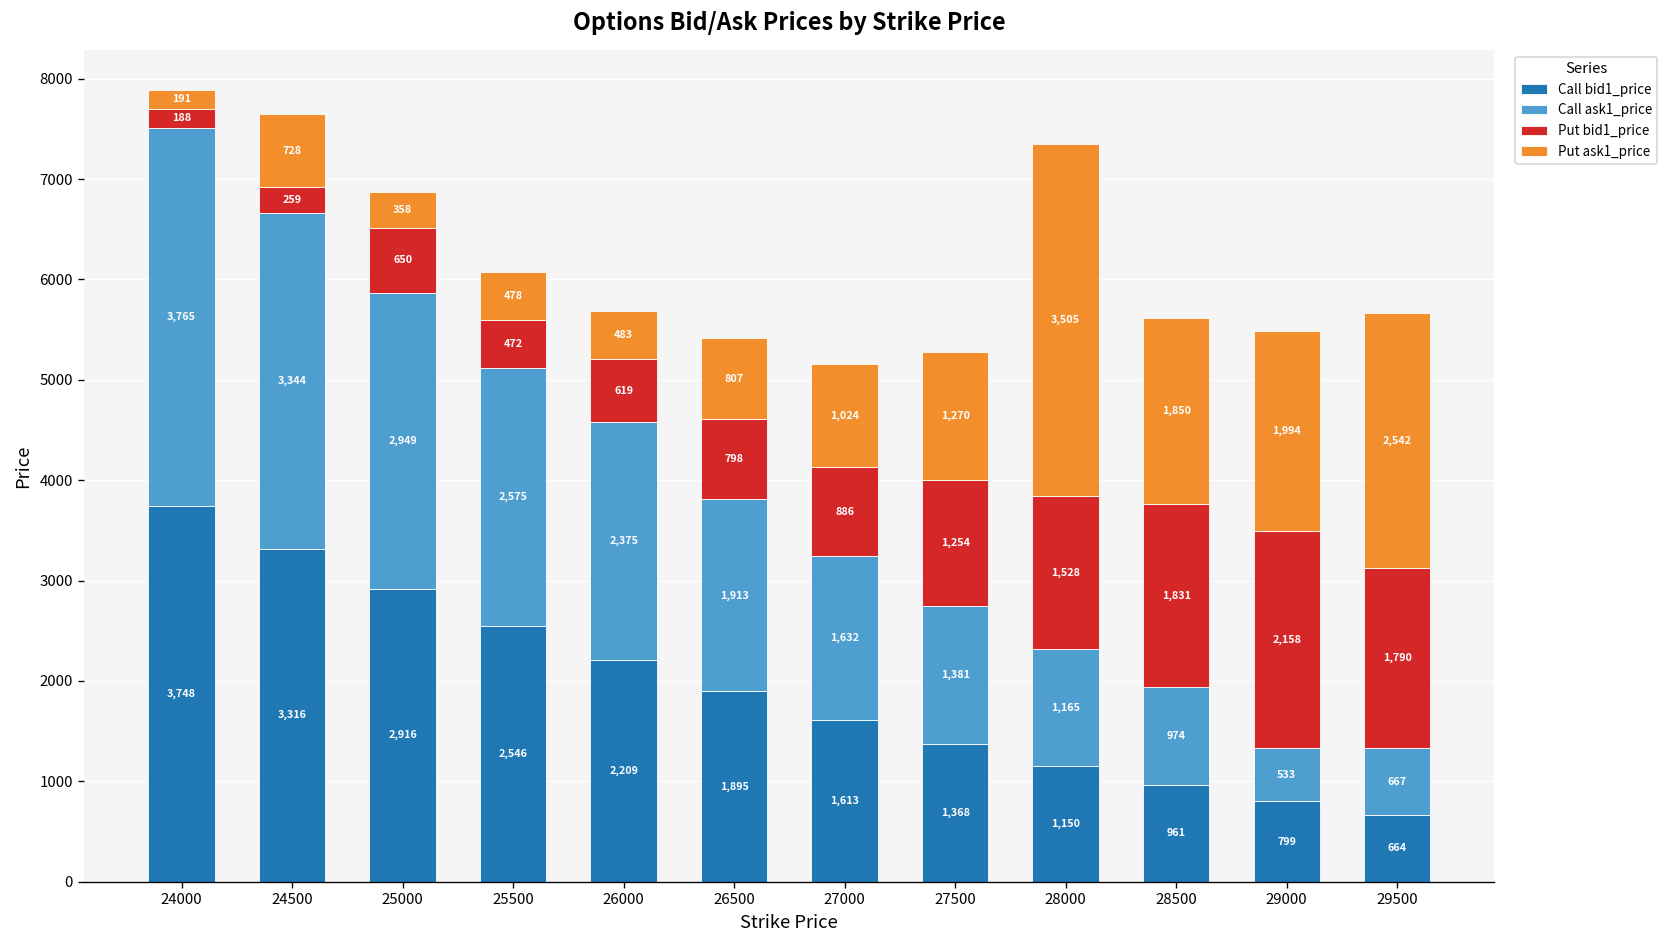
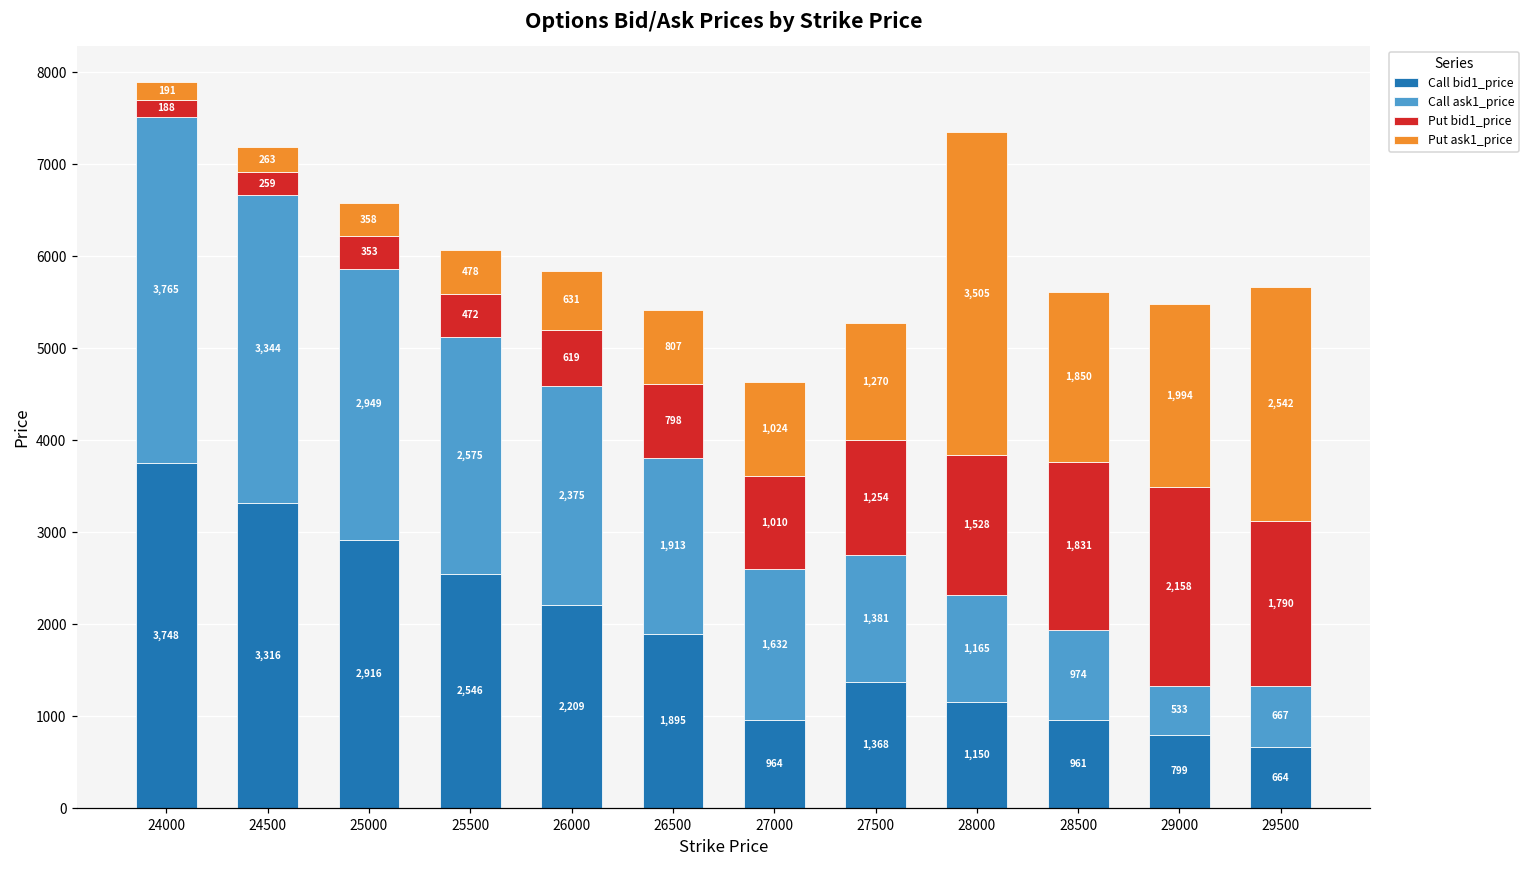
Put ask1_price, 24500: 728 -> 263
Put bid1_price, 25000: 650 -> 353
Put ask1_price, 26000: 483 -> 631
Call bid1_price, 27000: 1,613 -> 964
Put bid1_price, 27000: 886 -> 1,010
